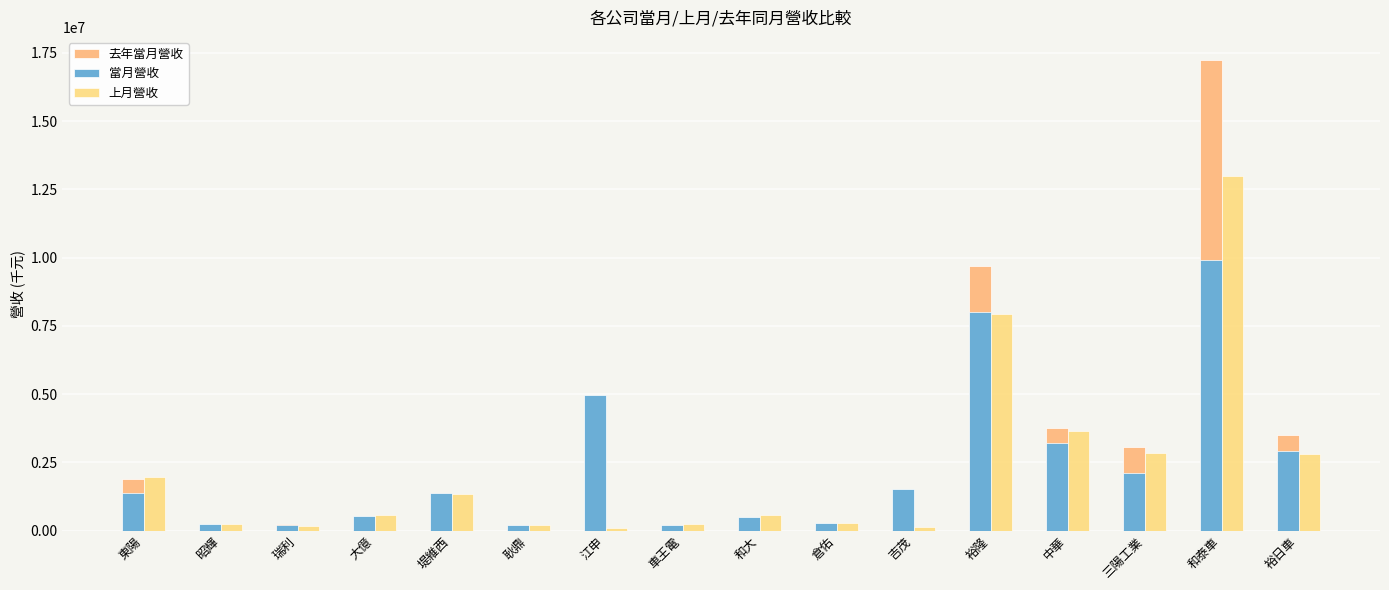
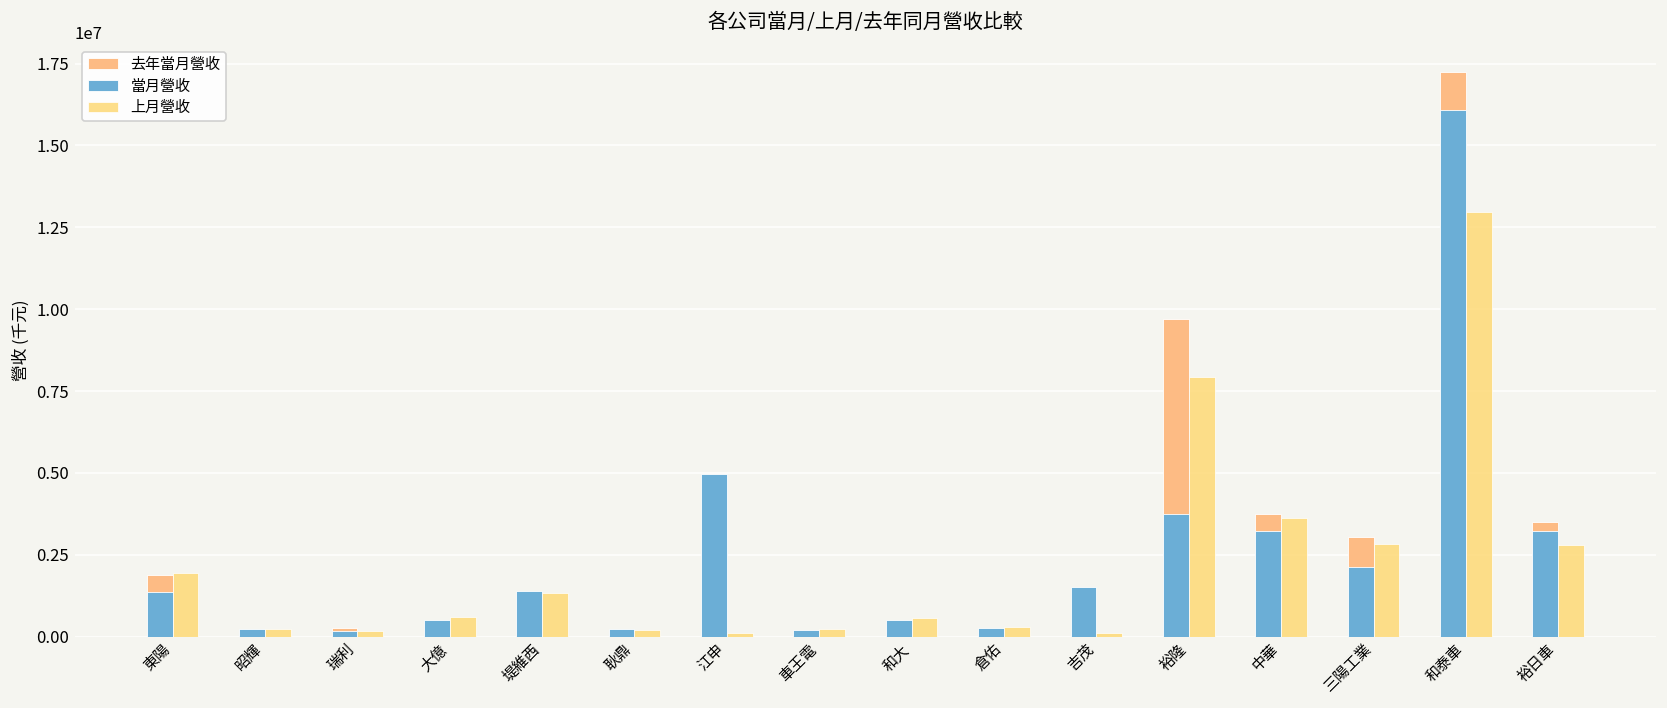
當月營收, 裕隆: 8000000 -> 3800000
當月營收, 和泰車: 9900000 -> 16100000
當月營收, 裕日車: 2900000 -> 3200000
